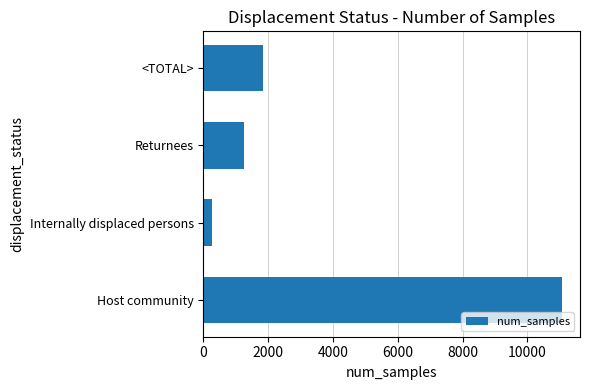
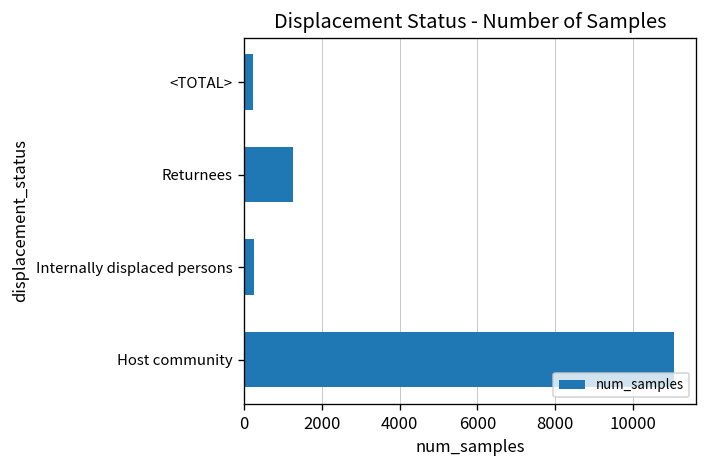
<TOTAL>: 1800 -> 200
